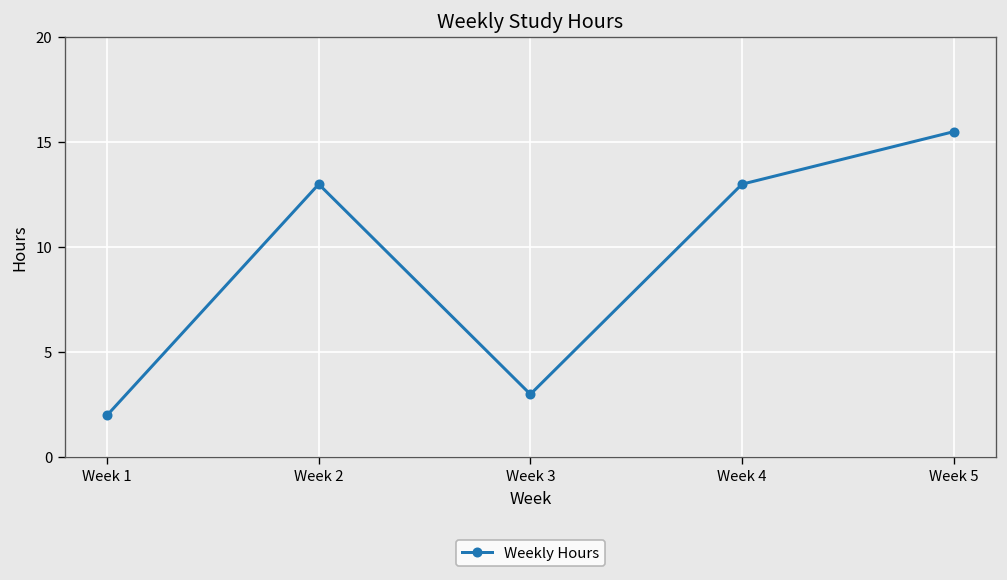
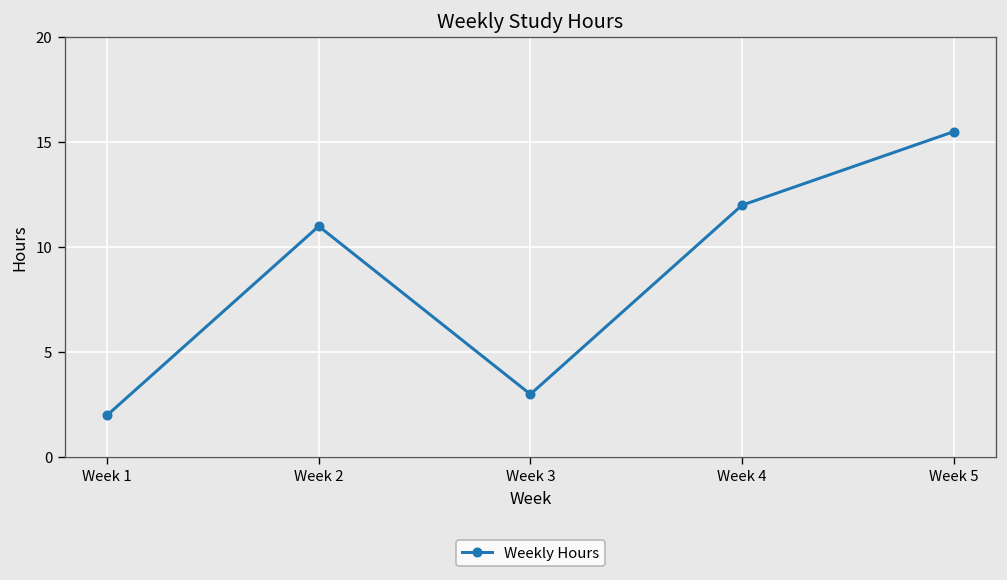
Week 2: 13 -> 11
Week 4: 13 -> 12
